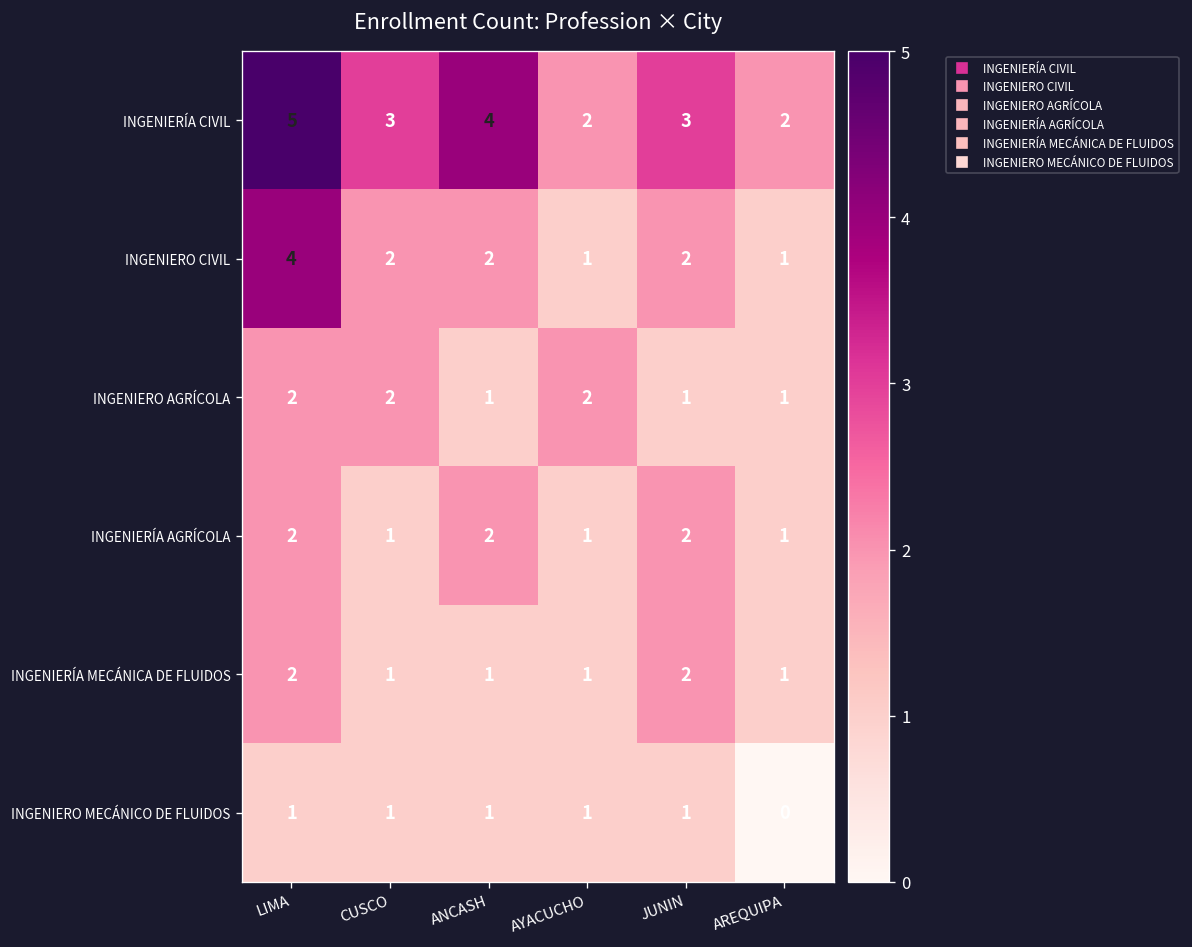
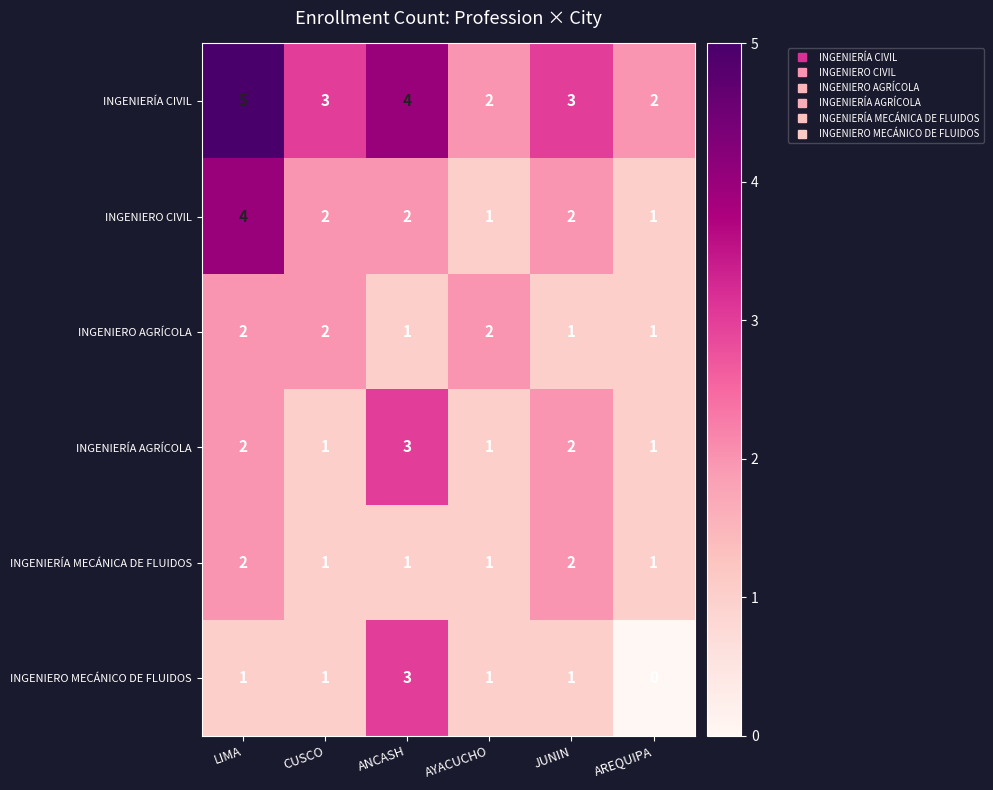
INGENIERÍA AGRÍCOLA, ANCASH: 2 -> 3
INGENIERO MECÁNICO DE FLUIDOS, ANCASH: 1 -> 3
